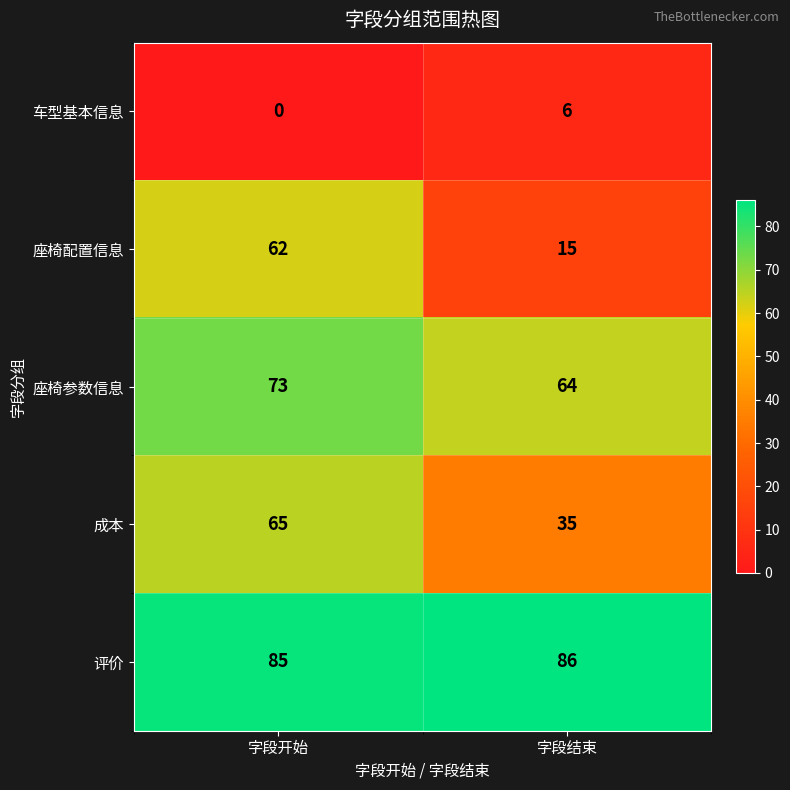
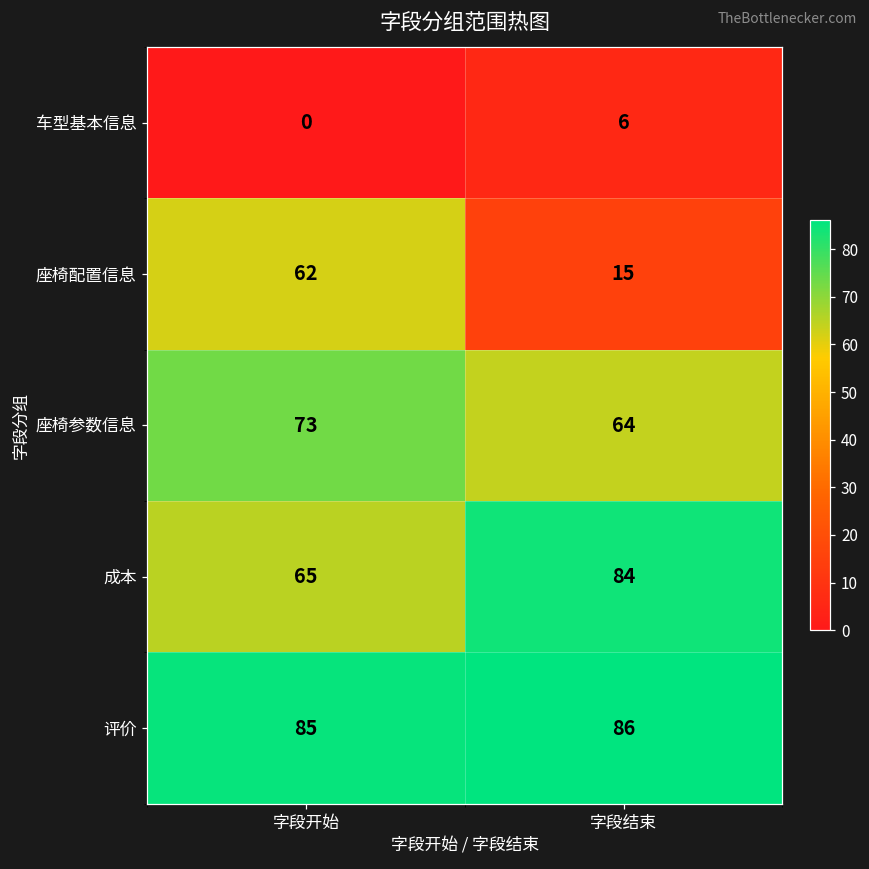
成本, 字段结束: 35 -> 84
